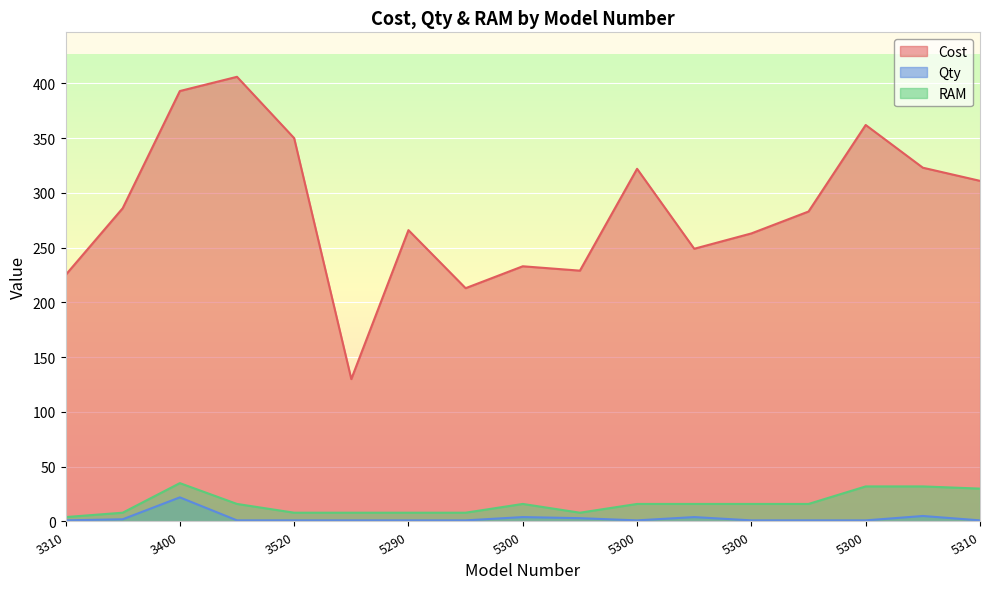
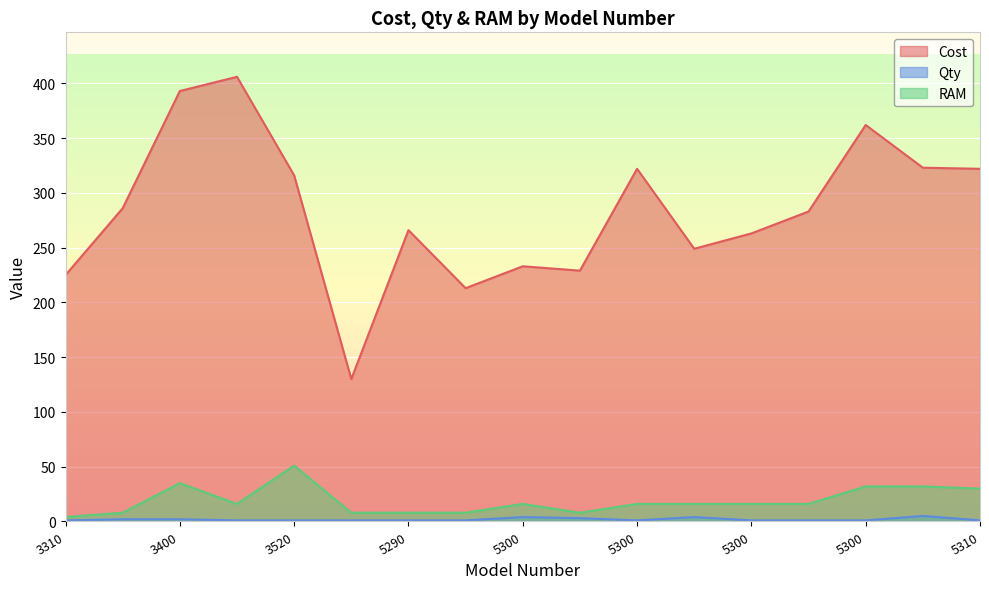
Qty, 3400: 22 -> 2
Cost, 3520: 350 -> 316
RAM, 3520: 8 -> 51
Cost, 5310: 311 -> 322
